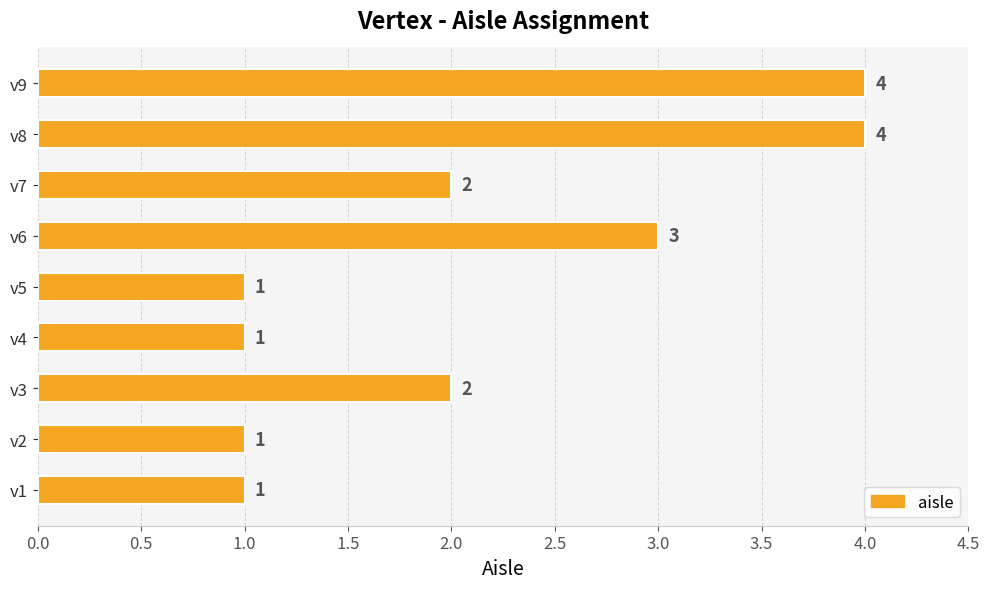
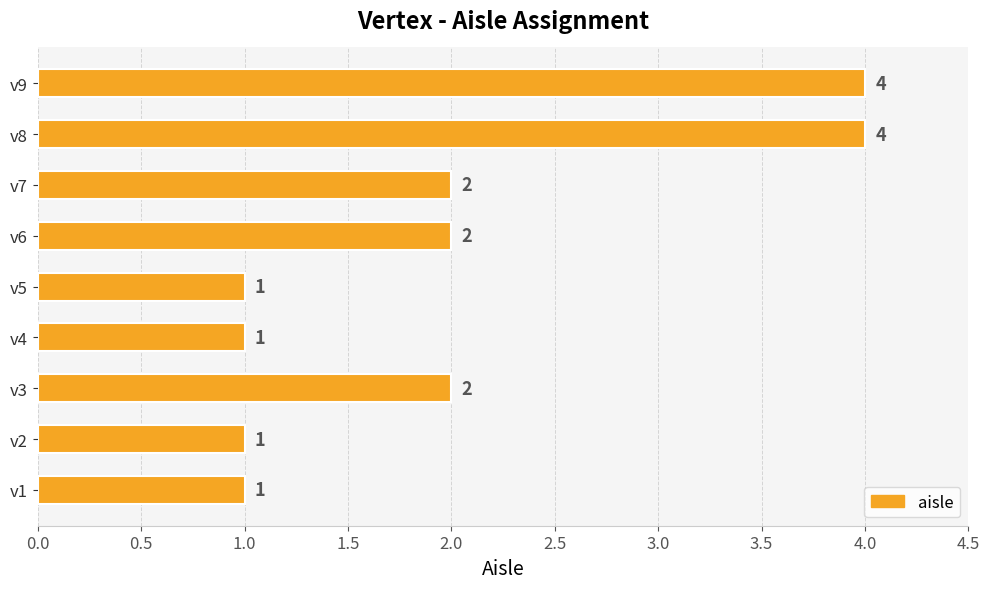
v6: 3 -> 2
